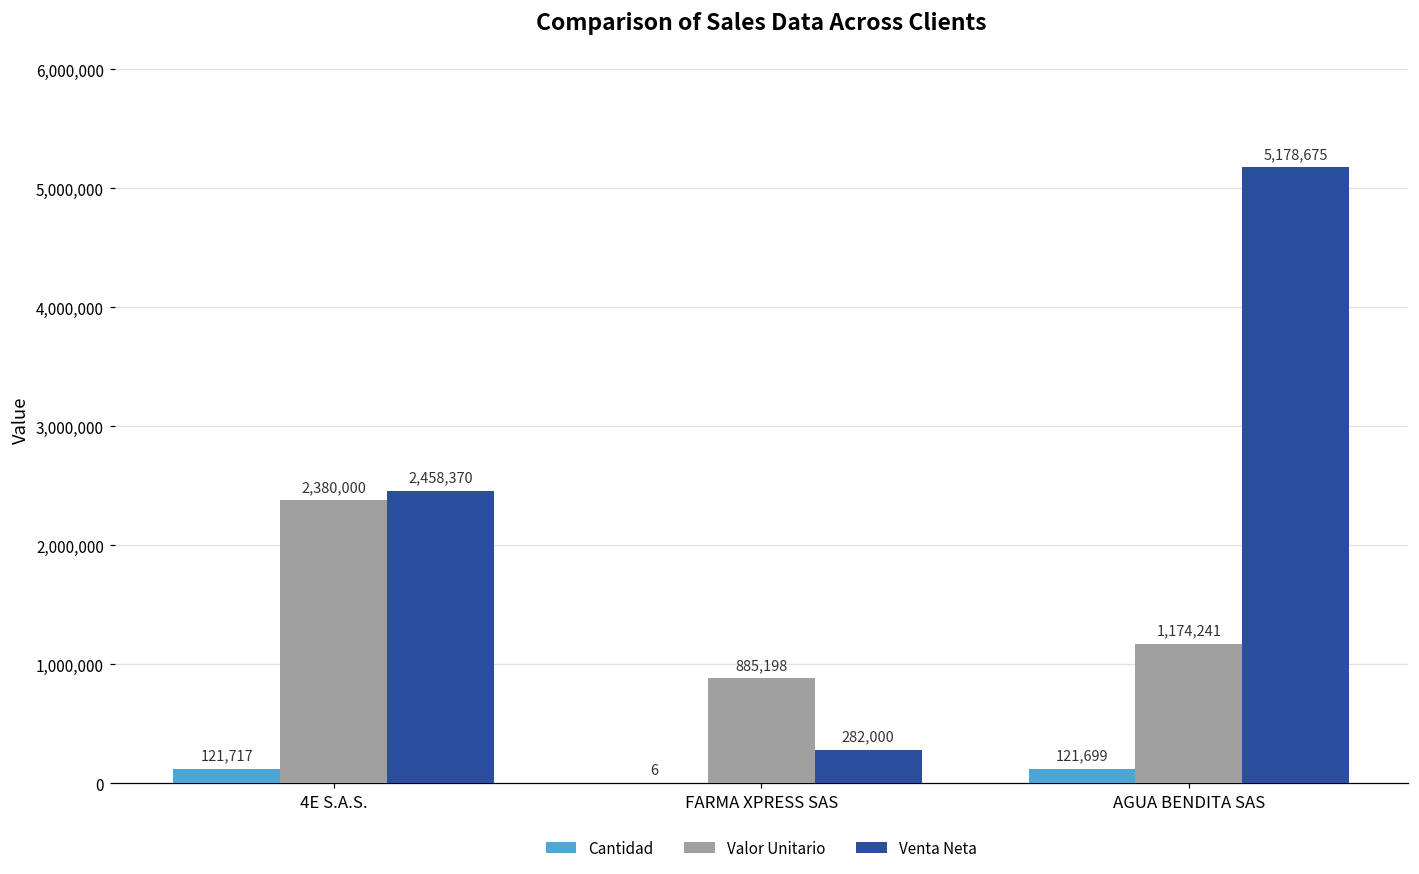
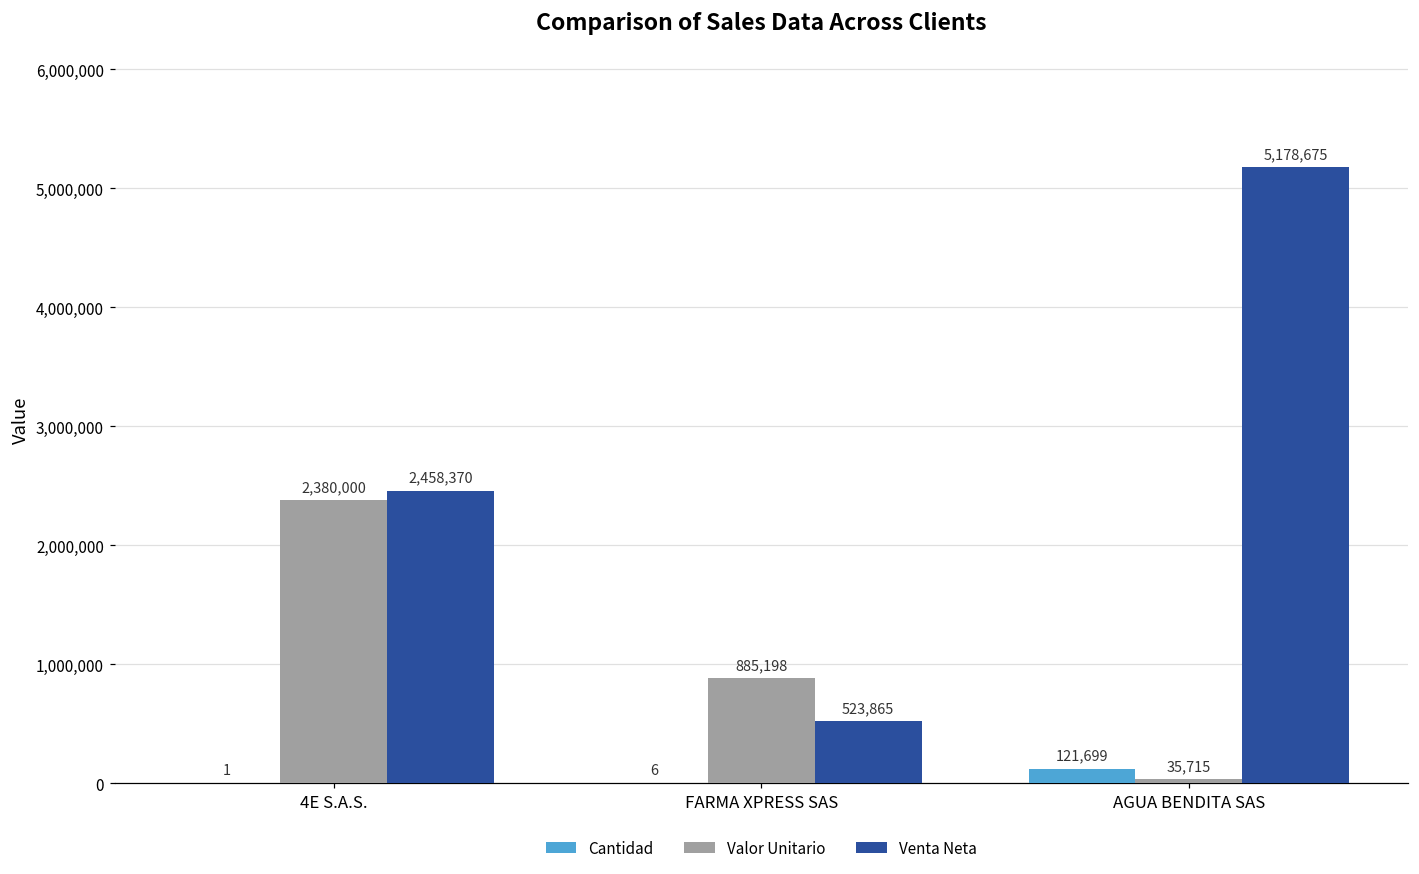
Cantidad, 4E S.A.S.: 121,717 -> 1
Venta Neta, FARMA XPRESS SAS: 282,000 -> 523,865
Valor Unitario, AGUA BENDITA SAS: 1,174,241 -> 35,715
